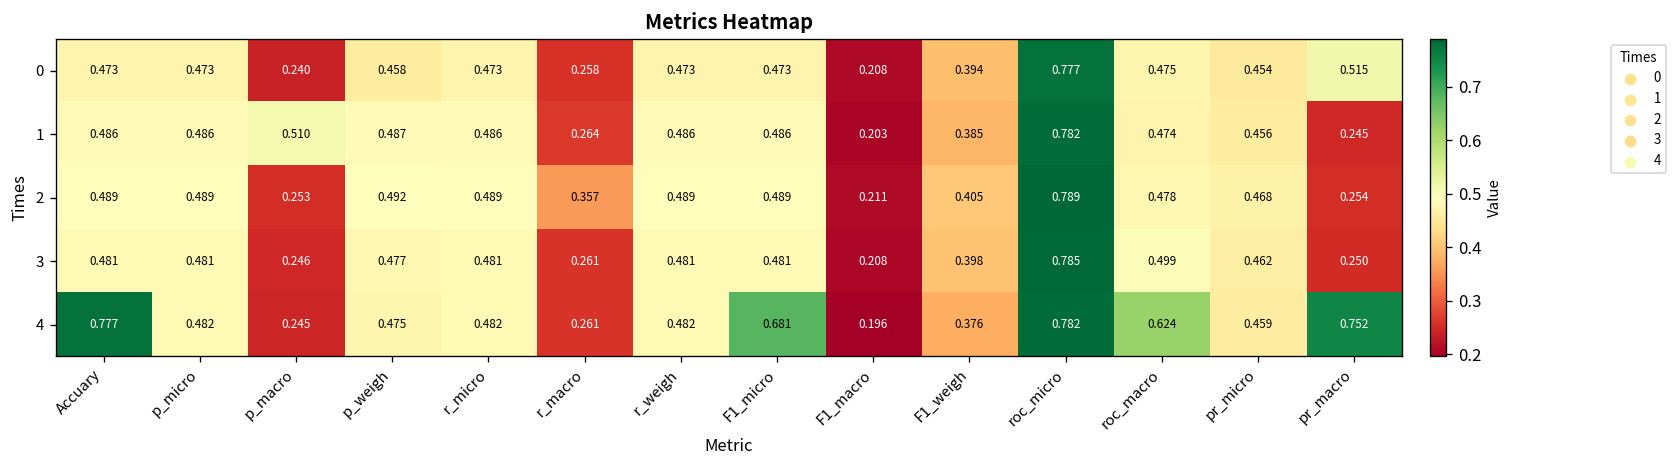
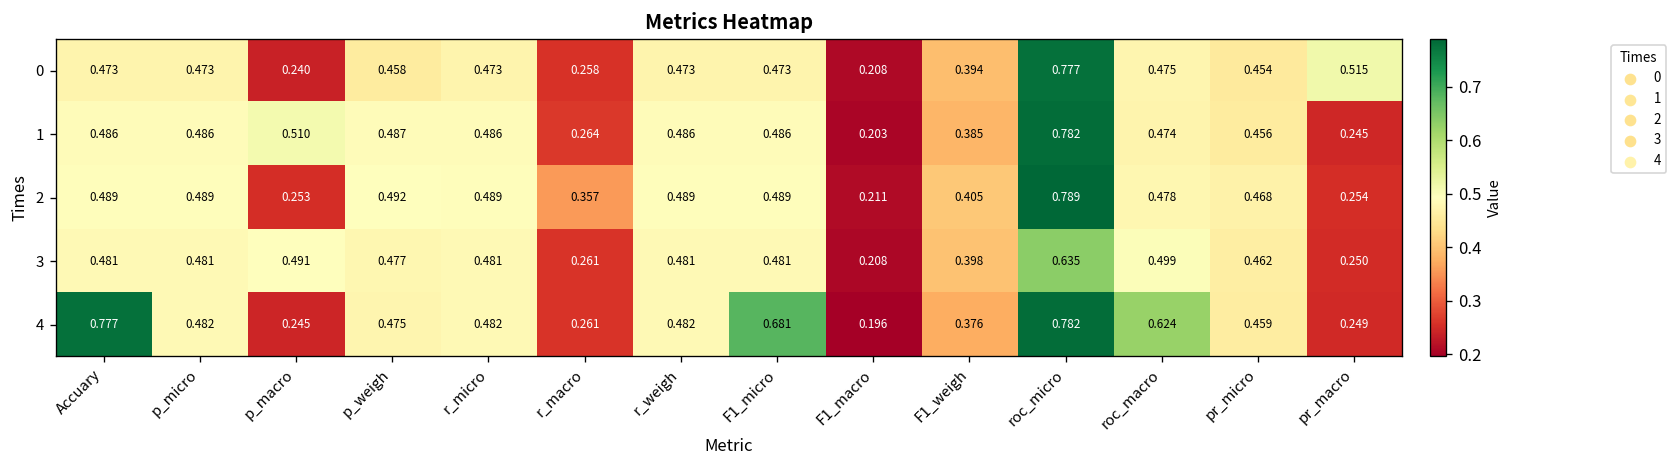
3, p_macro: 0.246 -> 0.491
3, roc_micro: 0.785 -> 0.635
4, pr_macro: 0.752 -> 0.249
